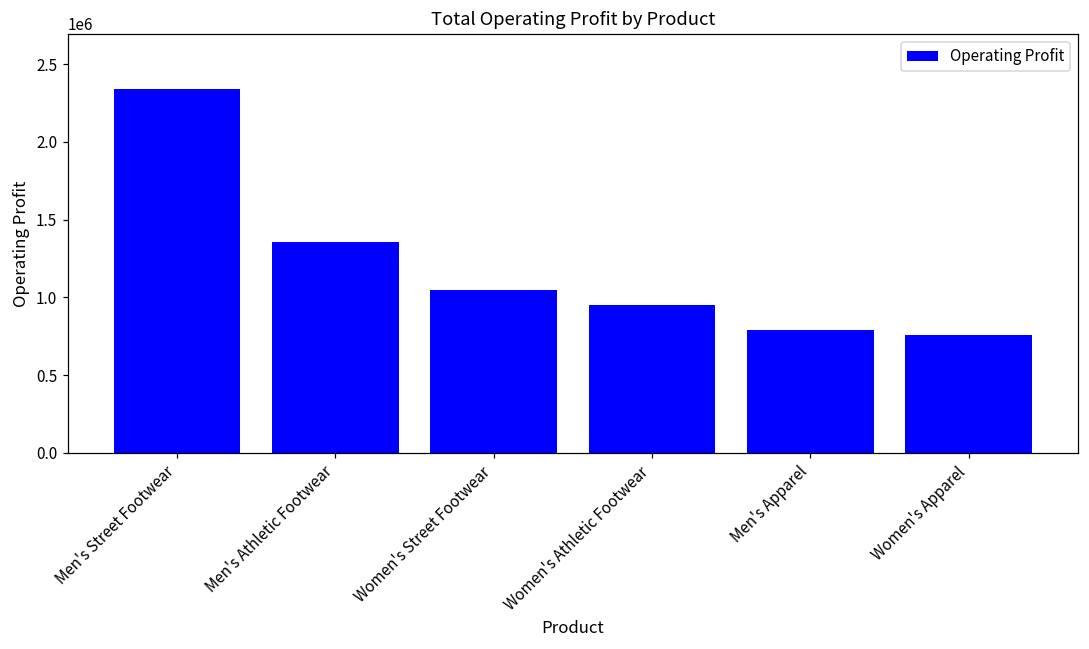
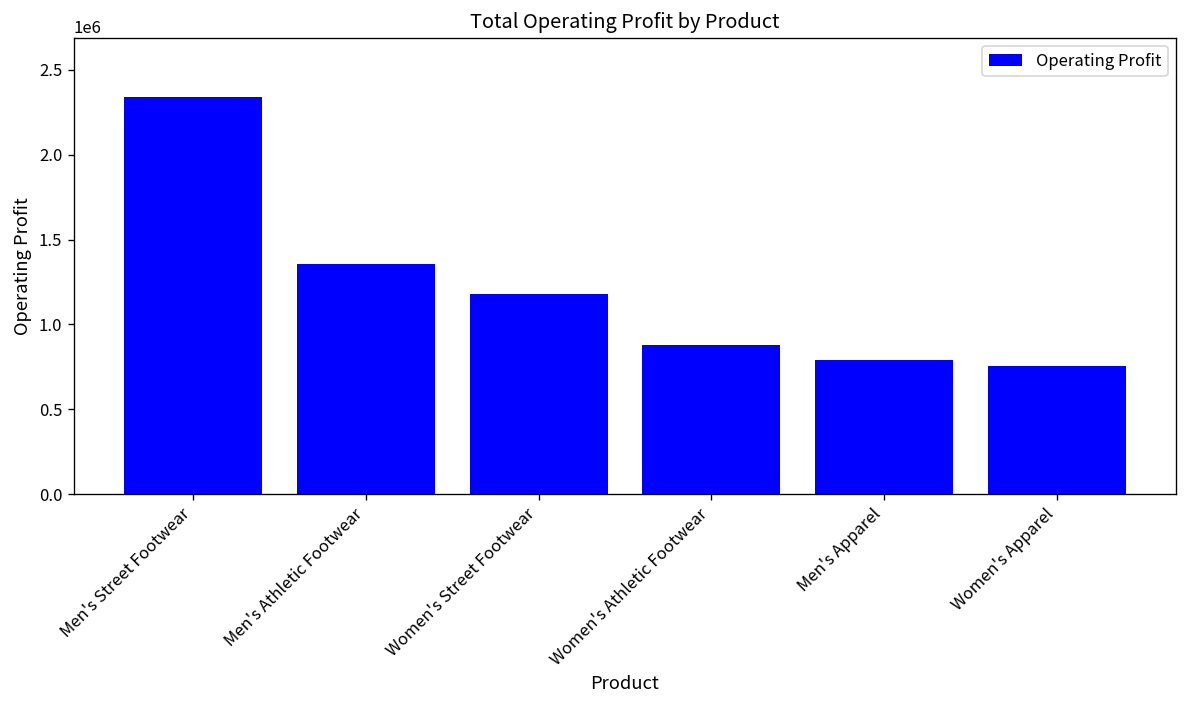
Women's Street Footwear: 1050000 -> 1180000
Women's Athletic Footwear: 950000 -> 880000
